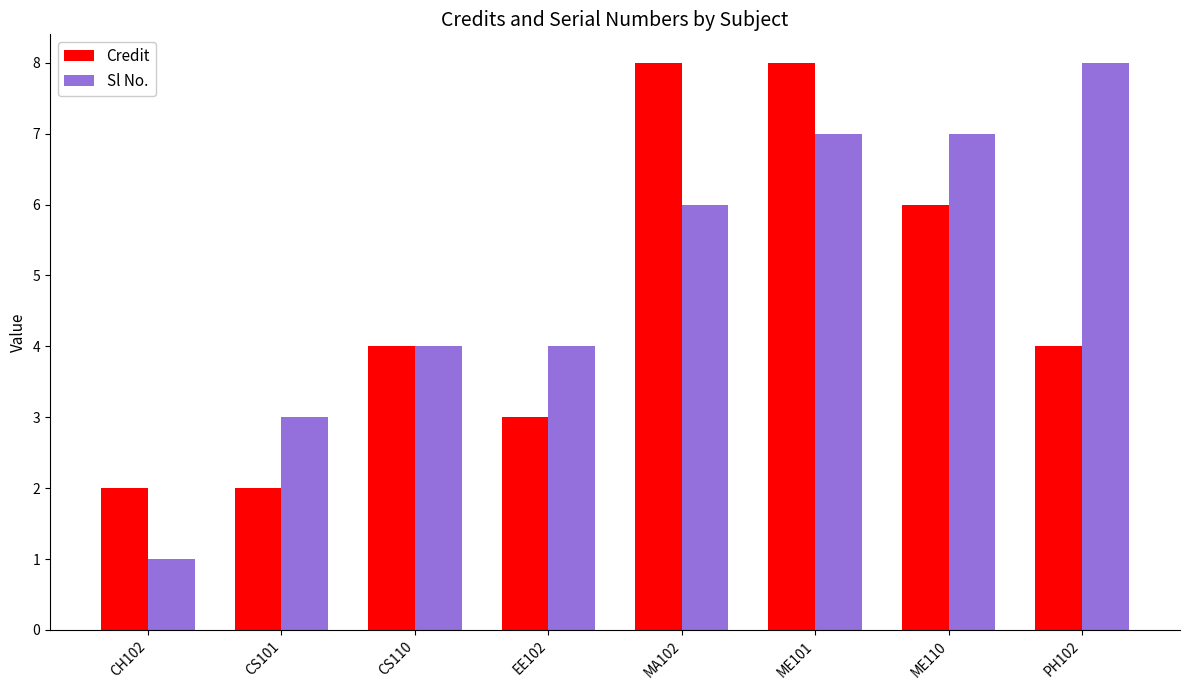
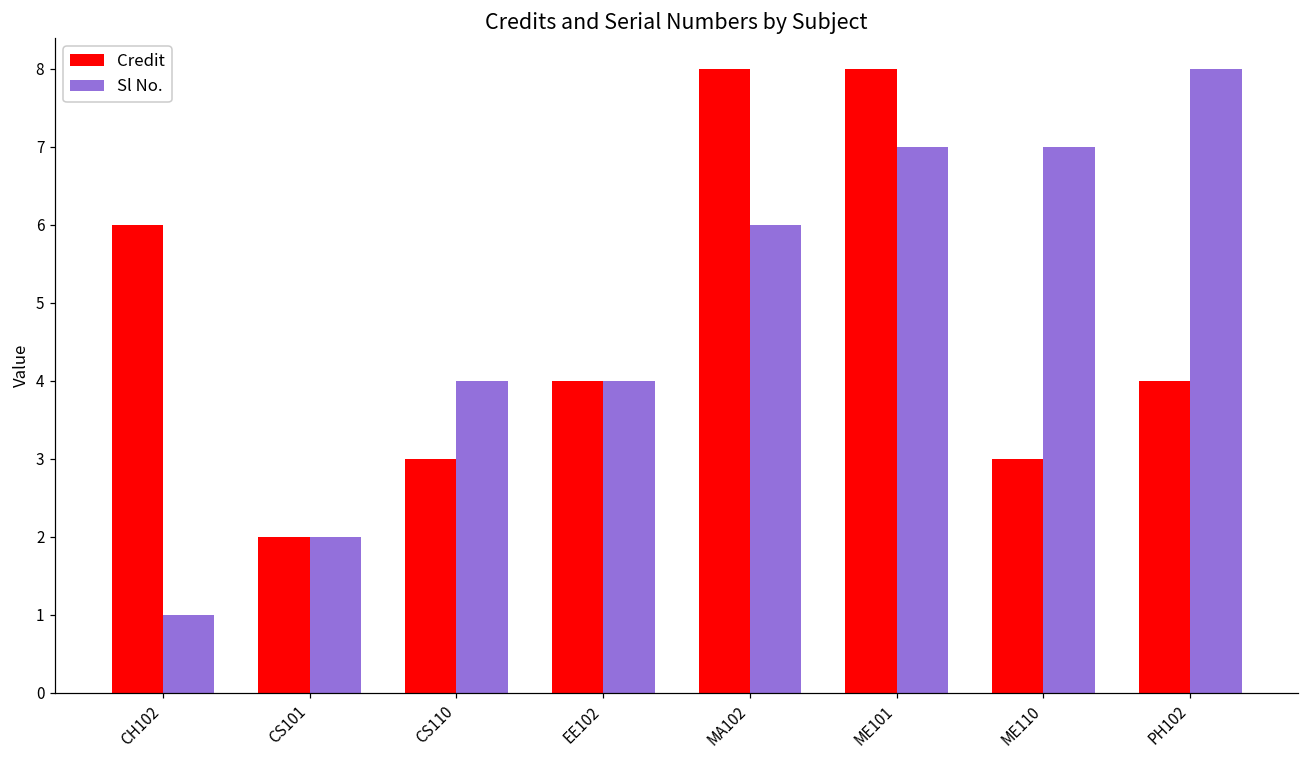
Credit, CH102: 2 -> 6
Sl No., CS101: 3 -> 2
Credit, CS110: 4 -> 3
Credit, EE102: 3 -> 4
Credit, ME110: 6 -> 3
